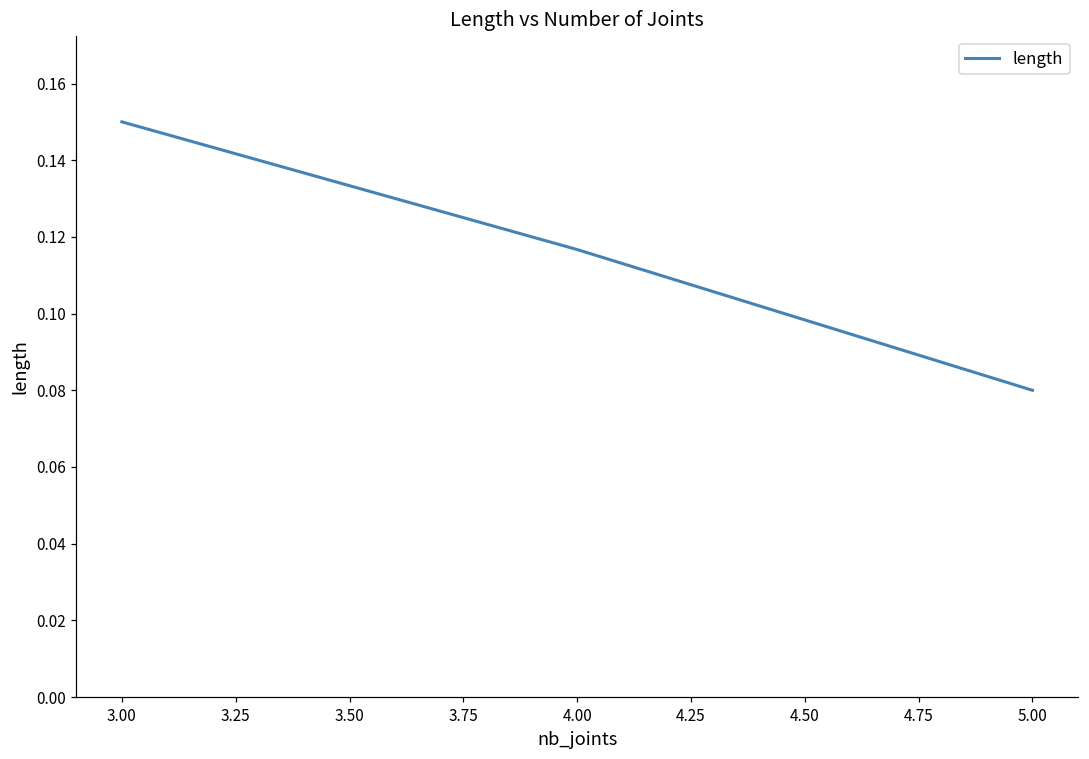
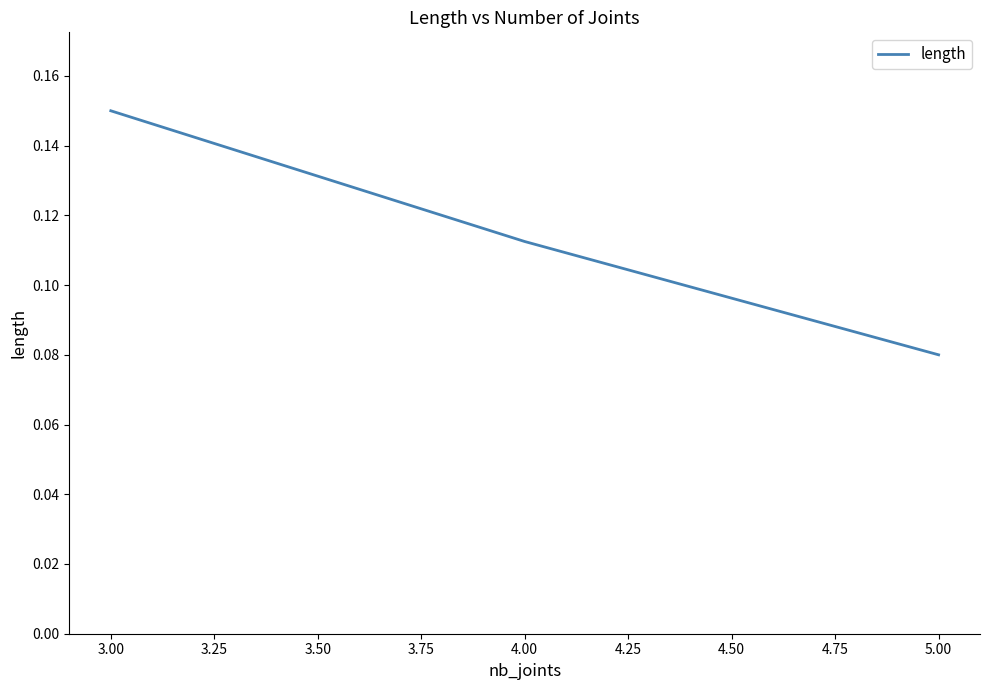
4.00: 0.117 -> 0.113
